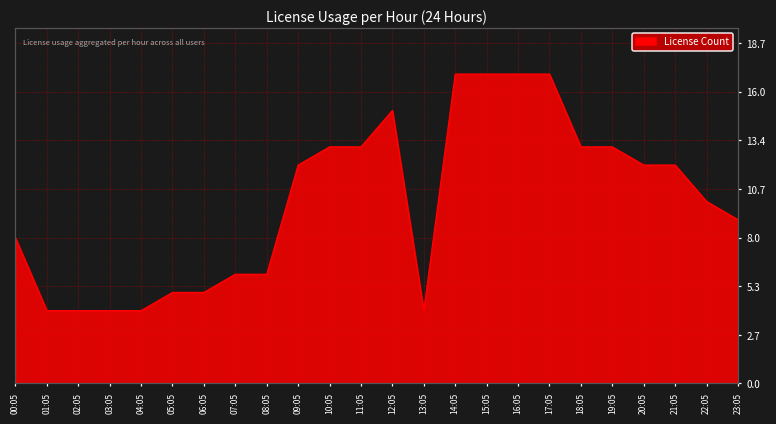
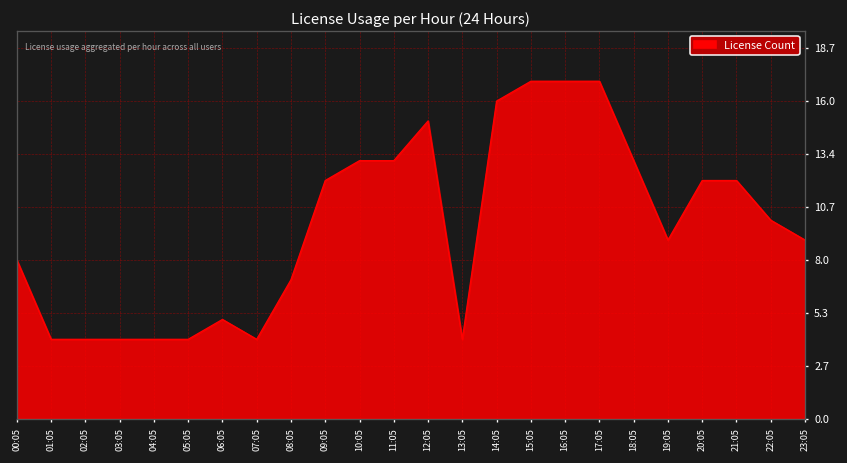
05:05: 5 -> 4
07:05: 6 -> 4
08:05: 6 -> 7
14:05: 17 -> 16
19:05: 13 -> 9
